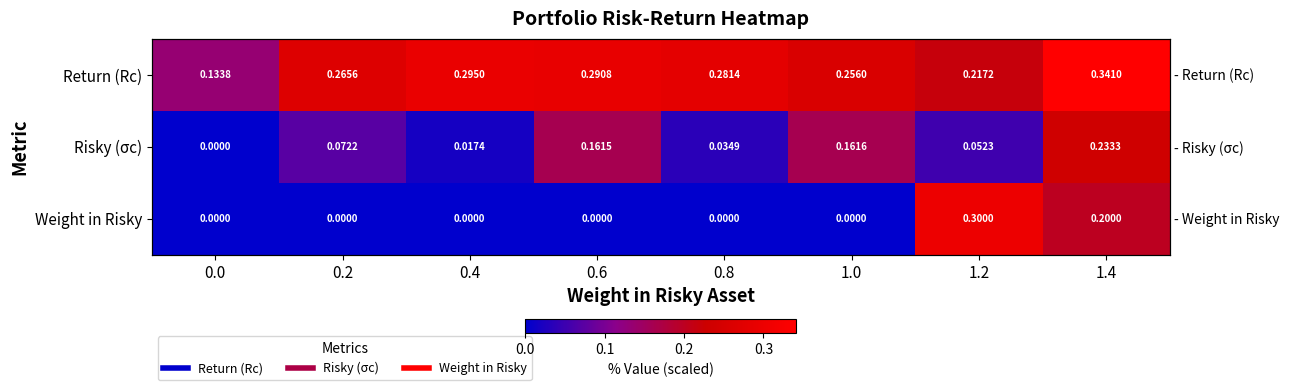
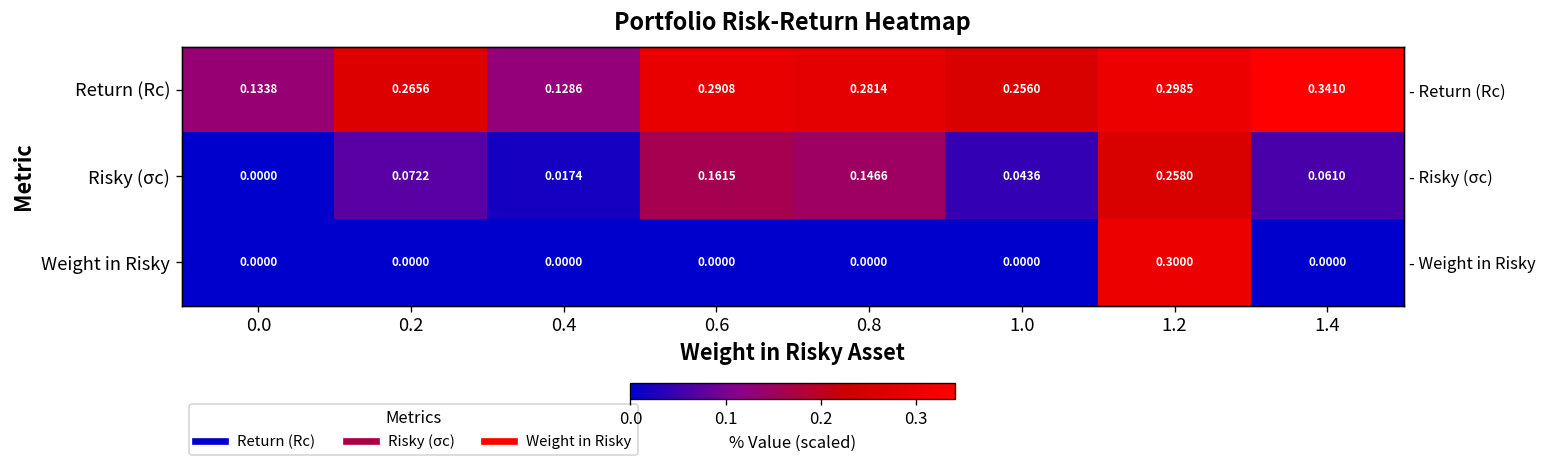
Return (Rc), 0.4: 0.2950 -> 0.1286
Return (Rc), 1.2: 0.2172 -> 0.2985
Risky (σc), 0.8: 0.0349 -> 0.1466
Risky (σc), 1.0: 0.1616 -> 0.0436
Risky (σc), 1.2: 0.0523 -> 0.2580
Risky (σc), 1.4: 0.2333 -> 0.0610
Weight in Risky, 1.4: 0.2000 -> 0.0000
